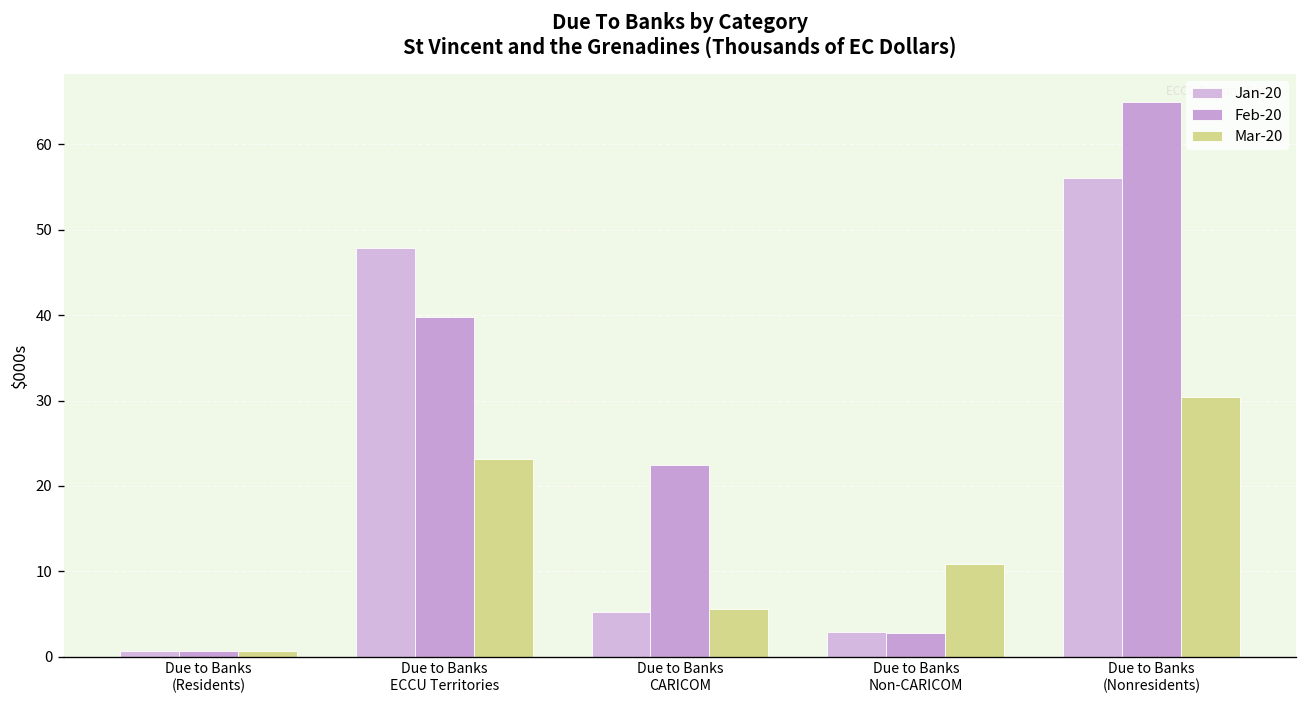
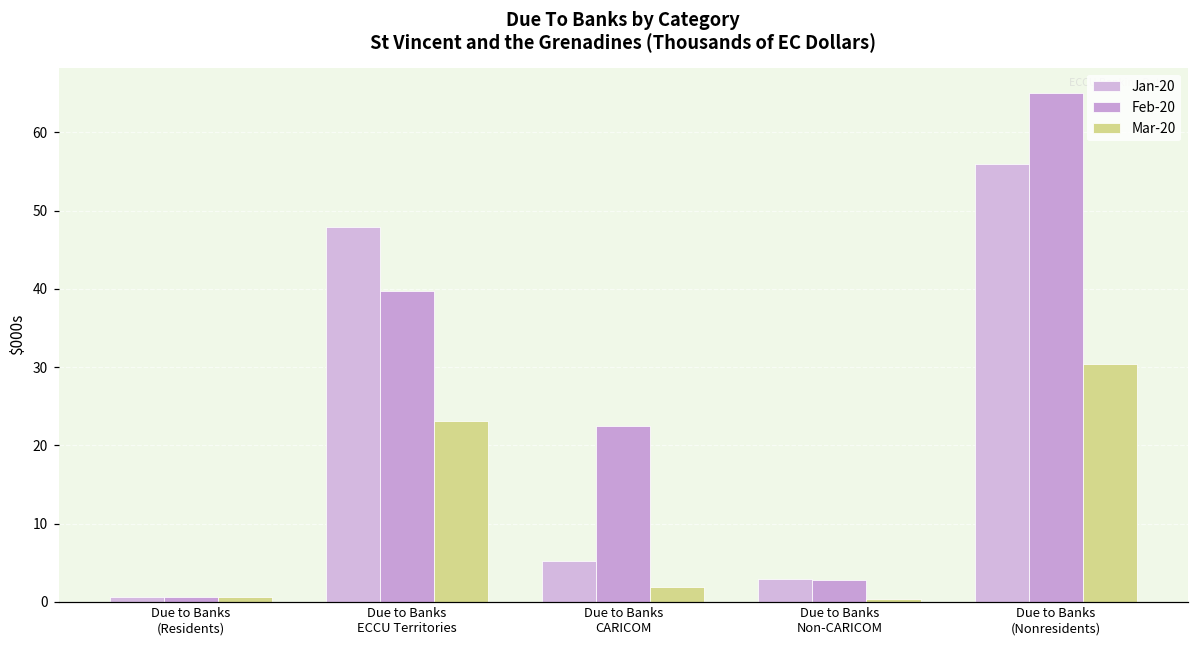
Mar-20, Due to Banks CARICOM: 6 -> 2
Mar-20, Due to Banks Non-CARICOM: 11 -> 0
